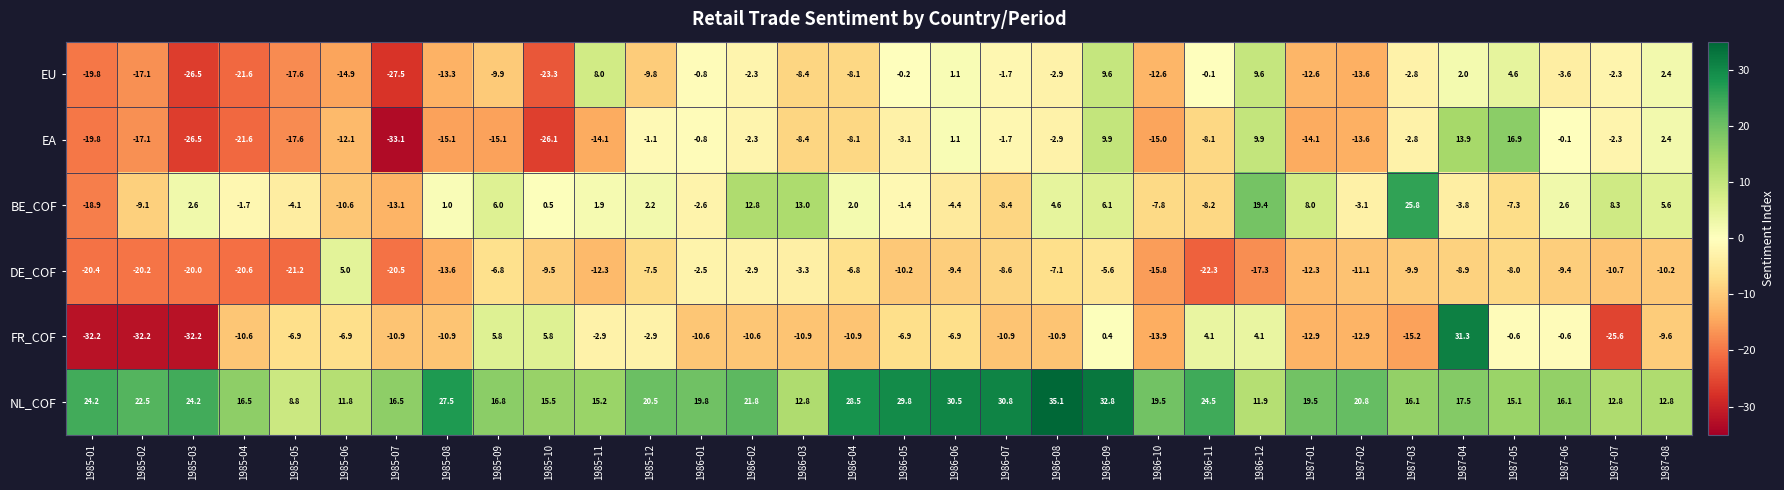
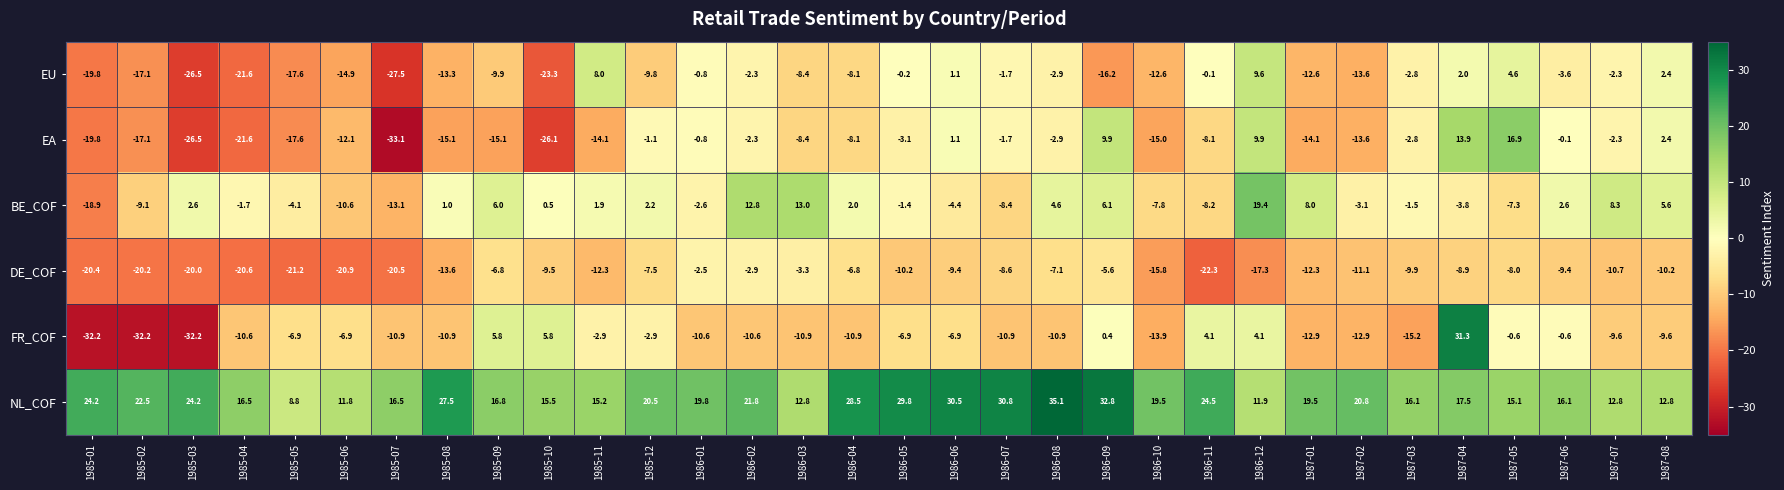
EU, 1986-09: 9.6 -> -16.2
BE_COF, 1987-03: 25.8 -> -1.5
DE_COF, 1985-06: 5.0 -> -20.9
FR_COF, 1987-07: -25.6 -> -9.6
